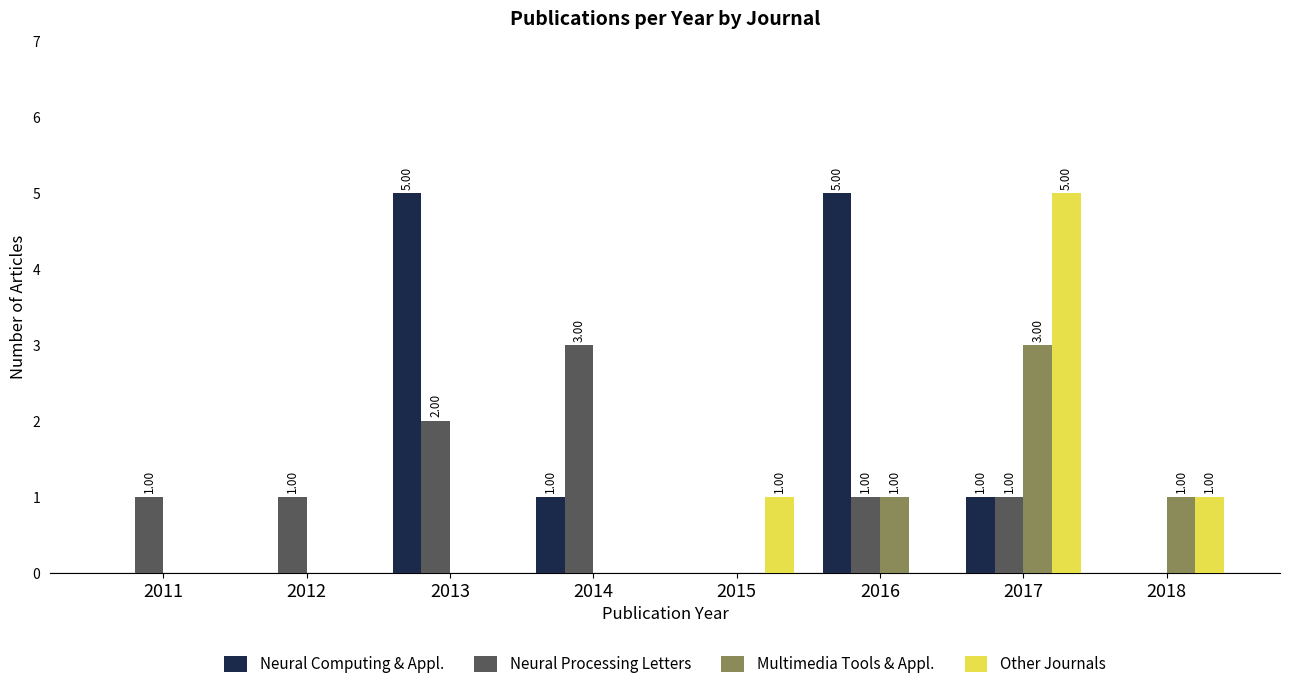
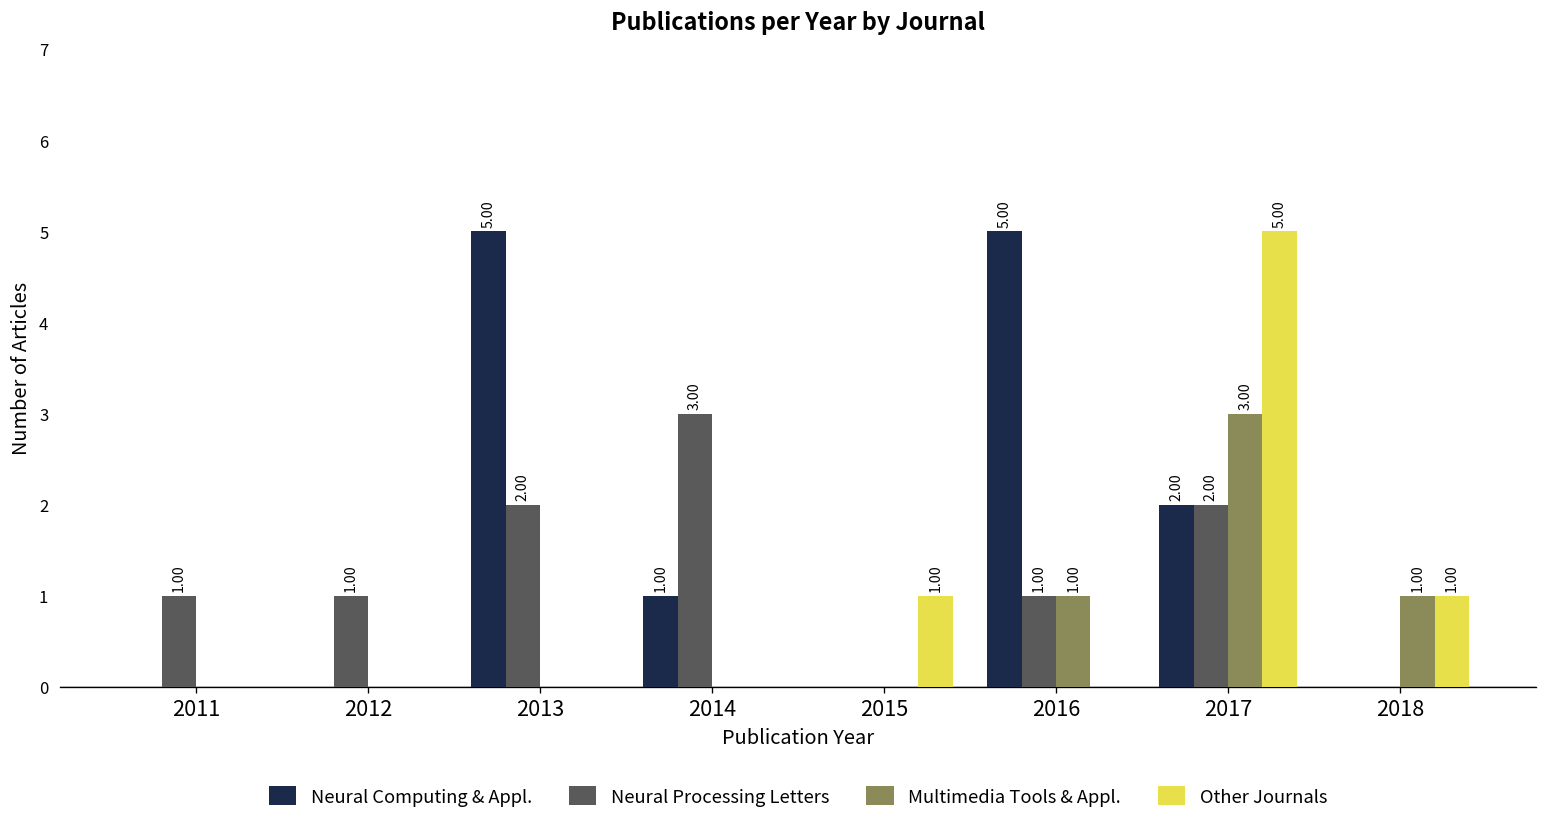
Neural Computing & Appl., 2017: 1.00 -> 2.00
Neural Processing Letters, 2017: 1.00 -> 2.00
